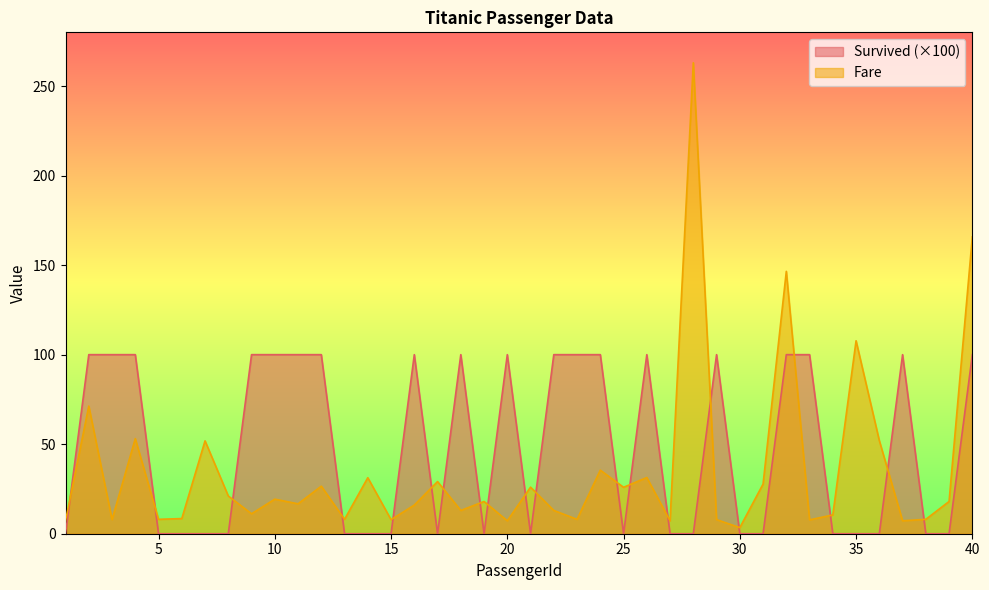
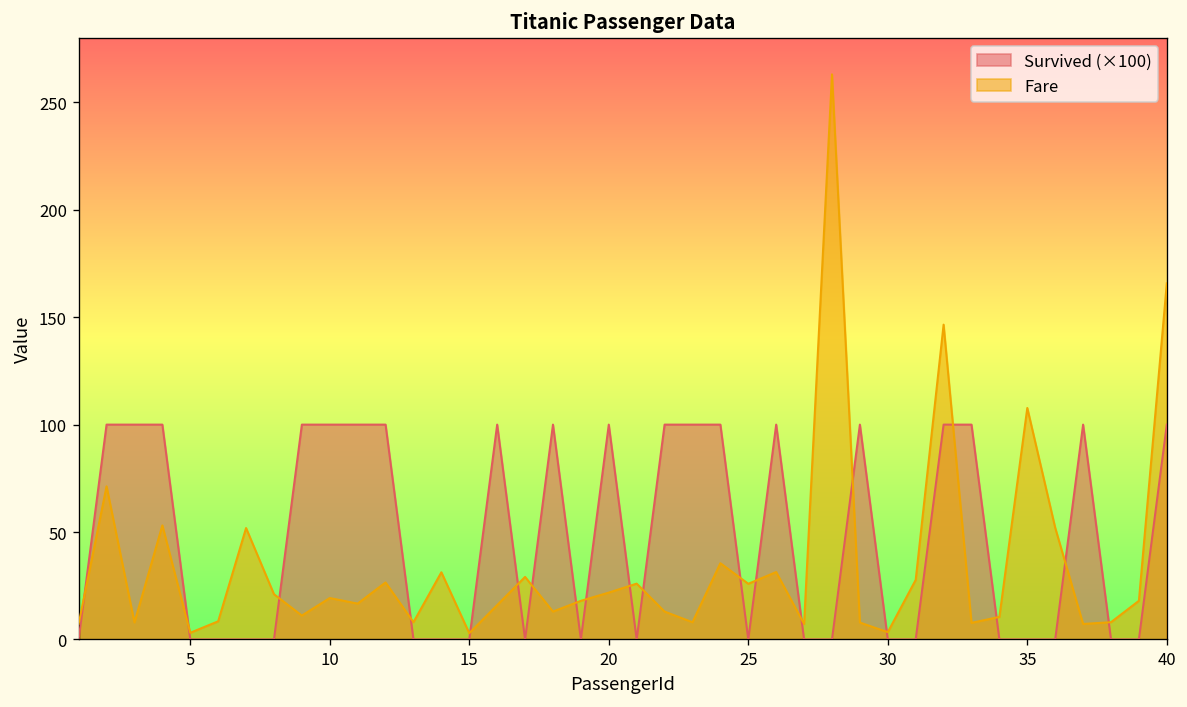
Fare, 5: 8 -> 3
Fare, 15: 8 -> 3
Fare, 20: 7 -> 22
